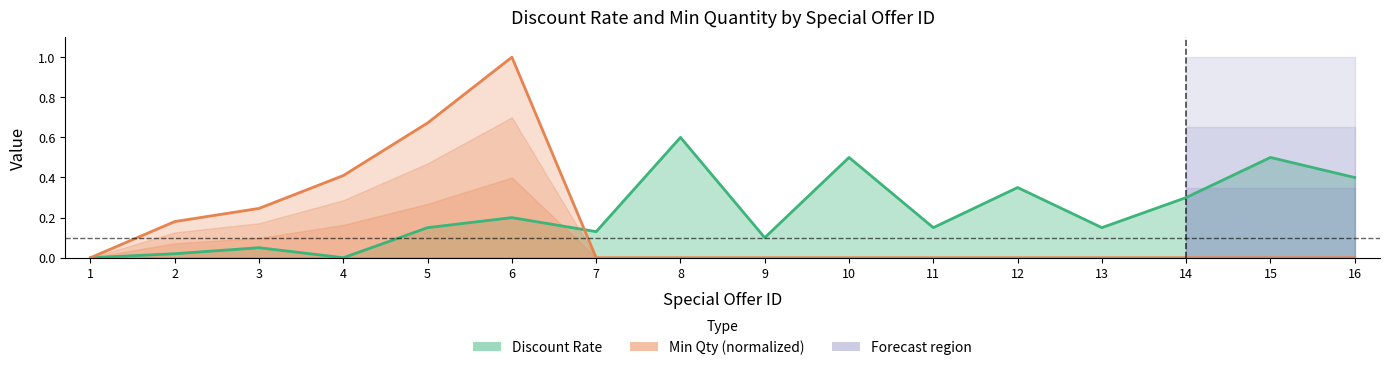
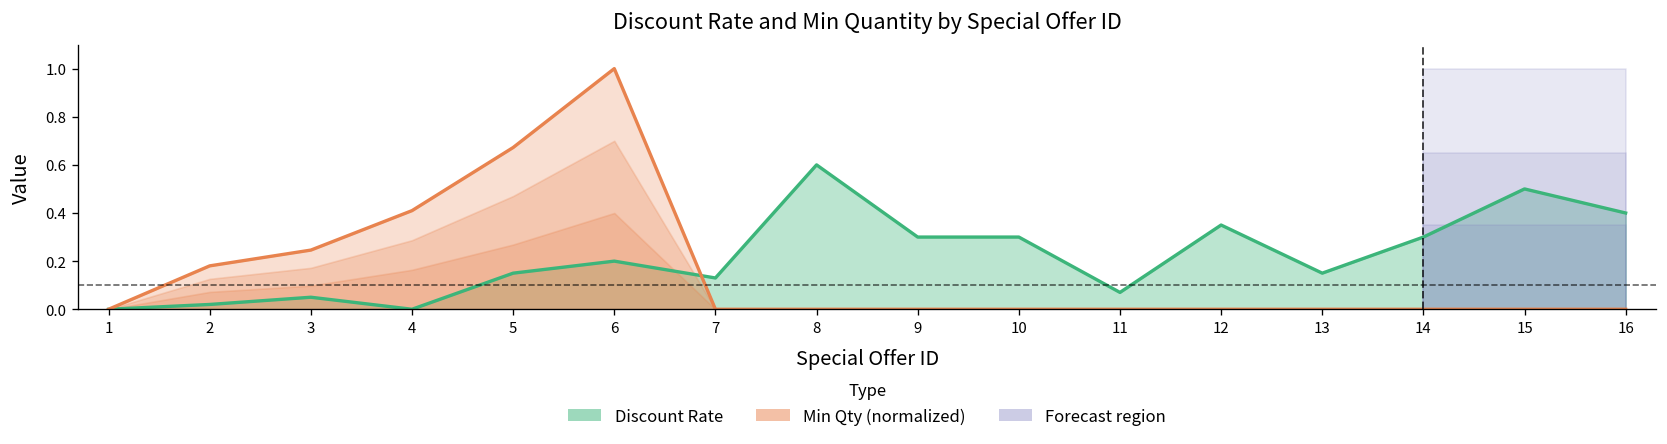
Discount Rate, 9: 0.1 -> 0.3
Discount Rate, 10: 0.5 -> 0.3
Discount Rate, 11: 0.15 -> 0.07
